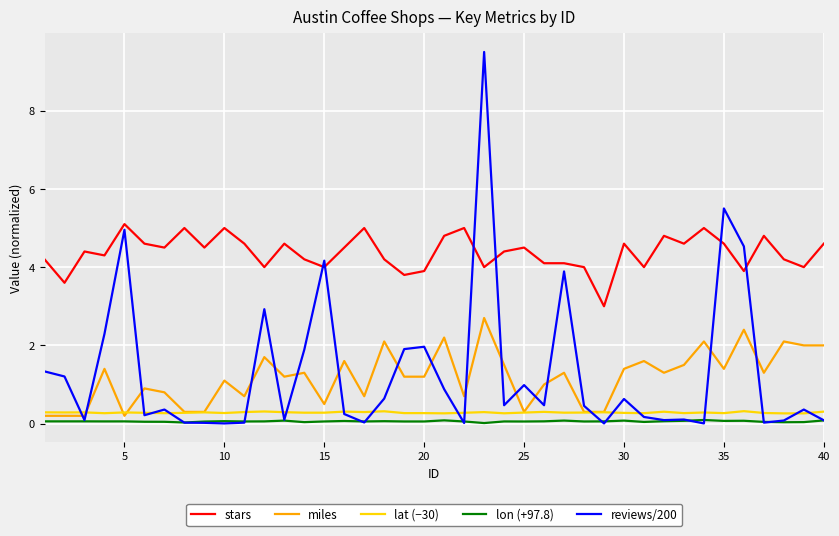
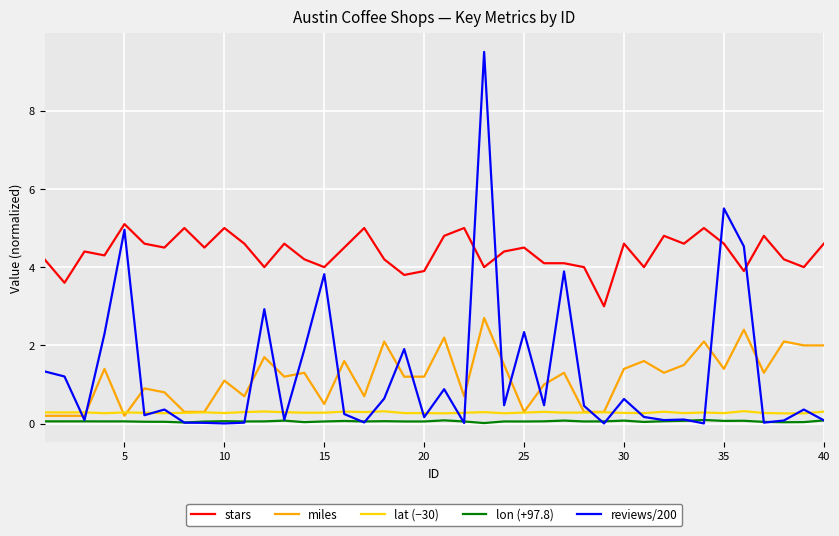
reviews/200, 15: 4.2 -> 3.8
reviews/200, 20: 2.0 -> 0.2
reviews/200, 25: 1.0 -> 2.3
